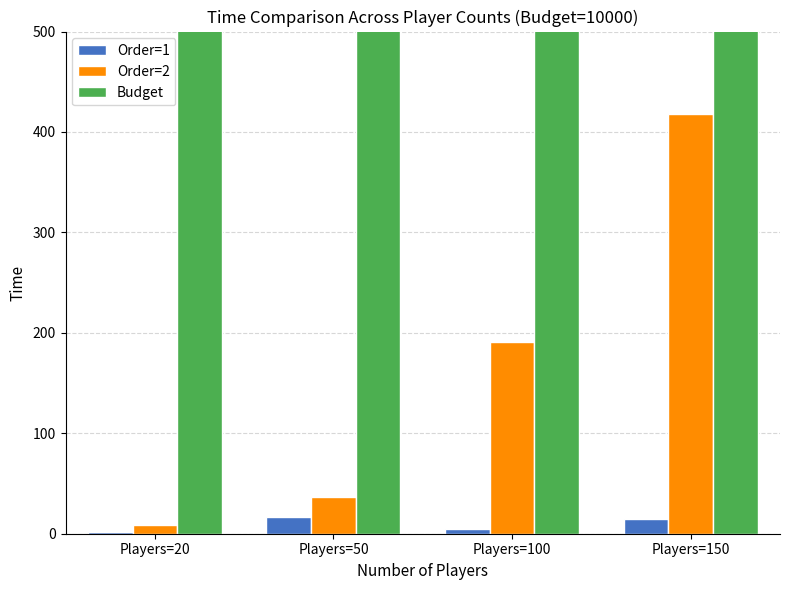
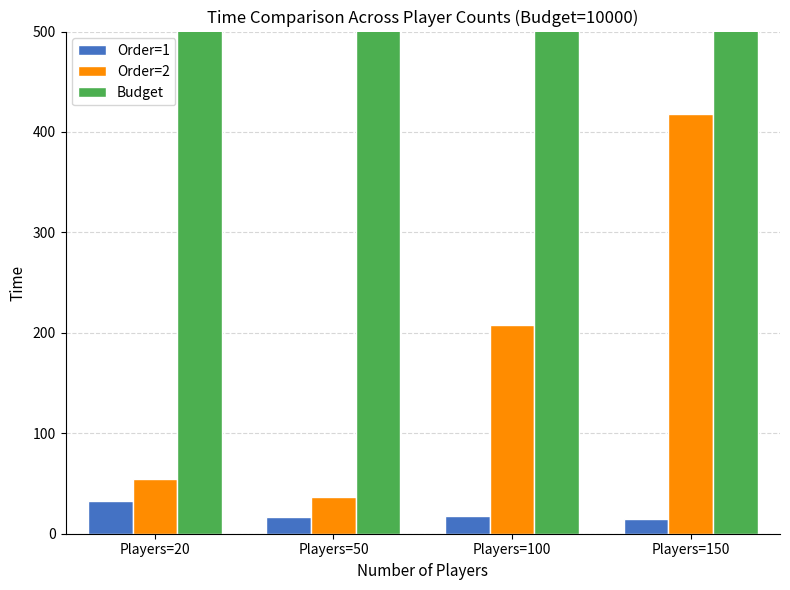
Order=1, Players=20: 1 -> 33
Order=2, Players=20: 9 -> 55
Order=1, Players=100: 4 -> 18
Order=2, Players=100: 191 -> 208
